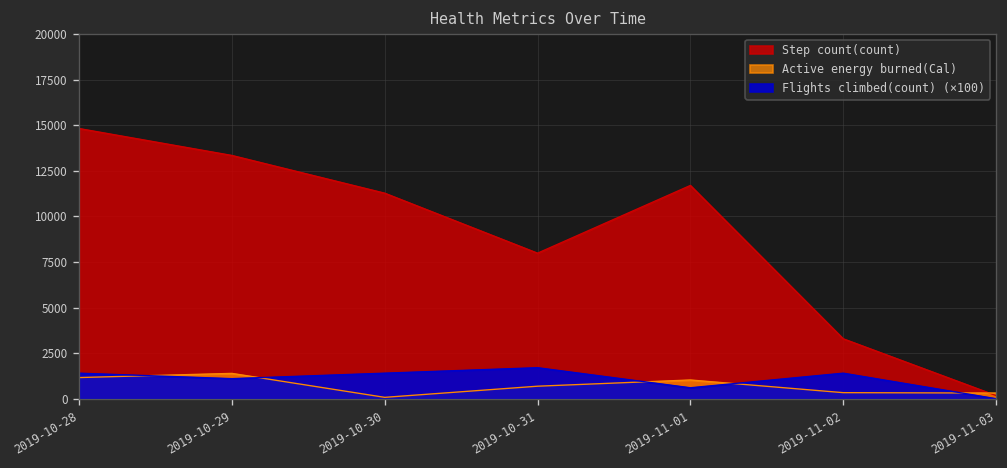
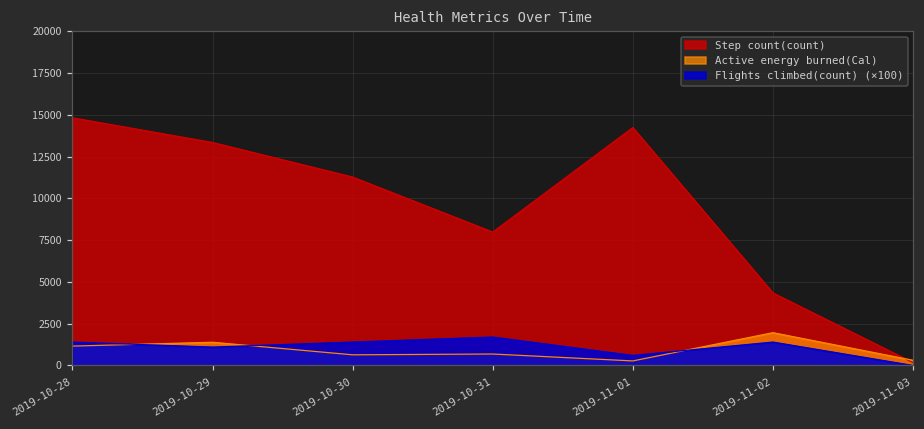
Active energy burned(Cal), 2019-10-30: 100 -> 600
Step count(count), 2019-11-01: 11700 -> 14200
Active energy burned(Cal), 2019-11-01: 1000 -> 300
Step count(count), 2019-11-02: 3300 -> 4300
Active energy burned(Cal), 2019-11-02: 300 -> 2000
